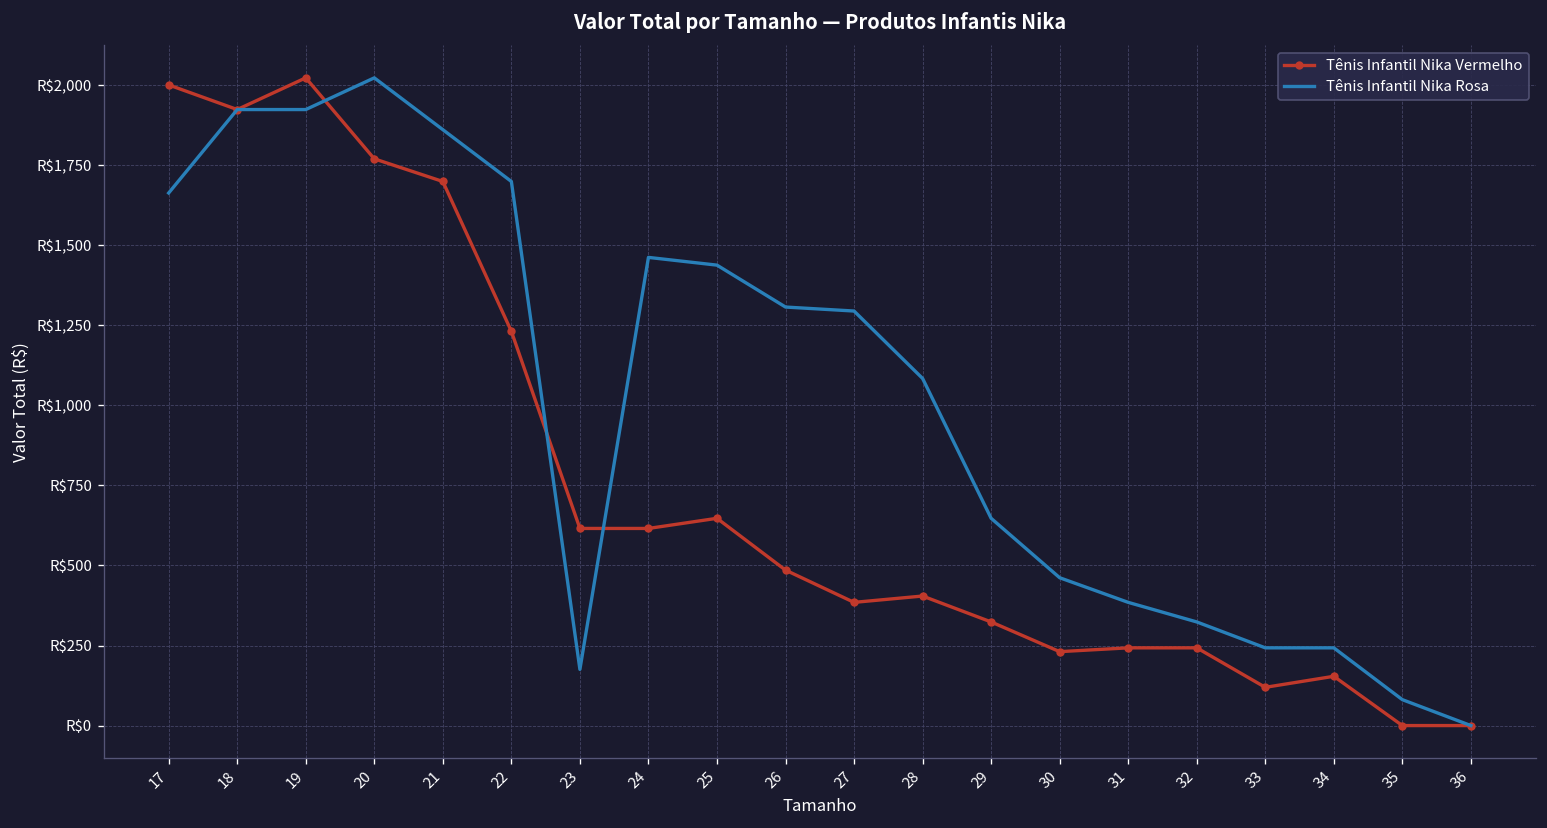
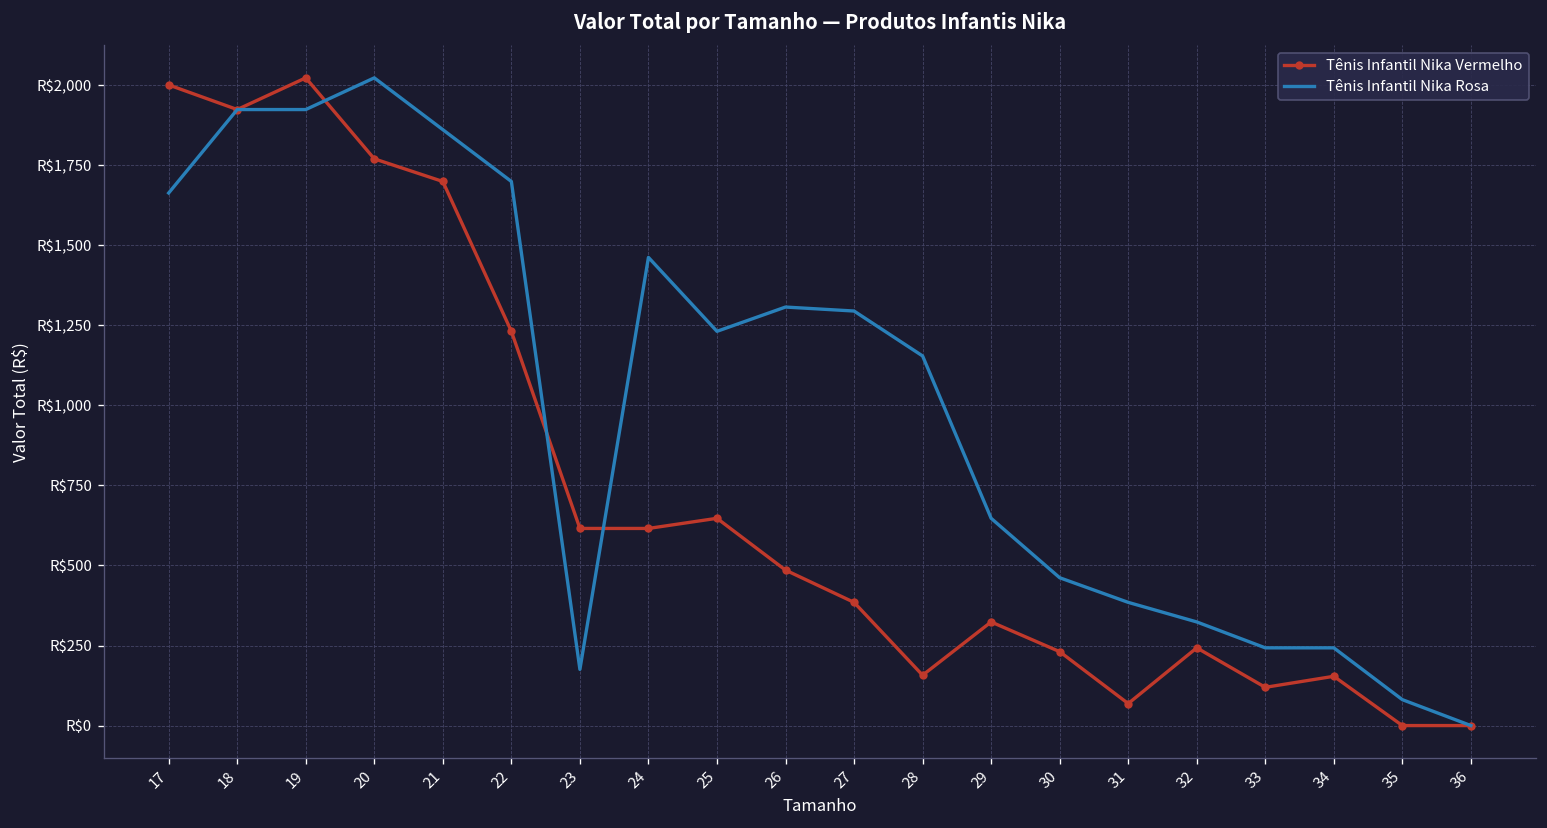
Tênis Infantil Nika Rosa, 25: R$1,440 -> R$1,230
Tênis Infantil Nika Vermelho, 28: R$400 -> R$160
Tênis Infantil Nika Rosa, 28: R$1,080 -> R$1,150
Tênis Infantil Nika Vermelho, 31: R$240 -> R$70
